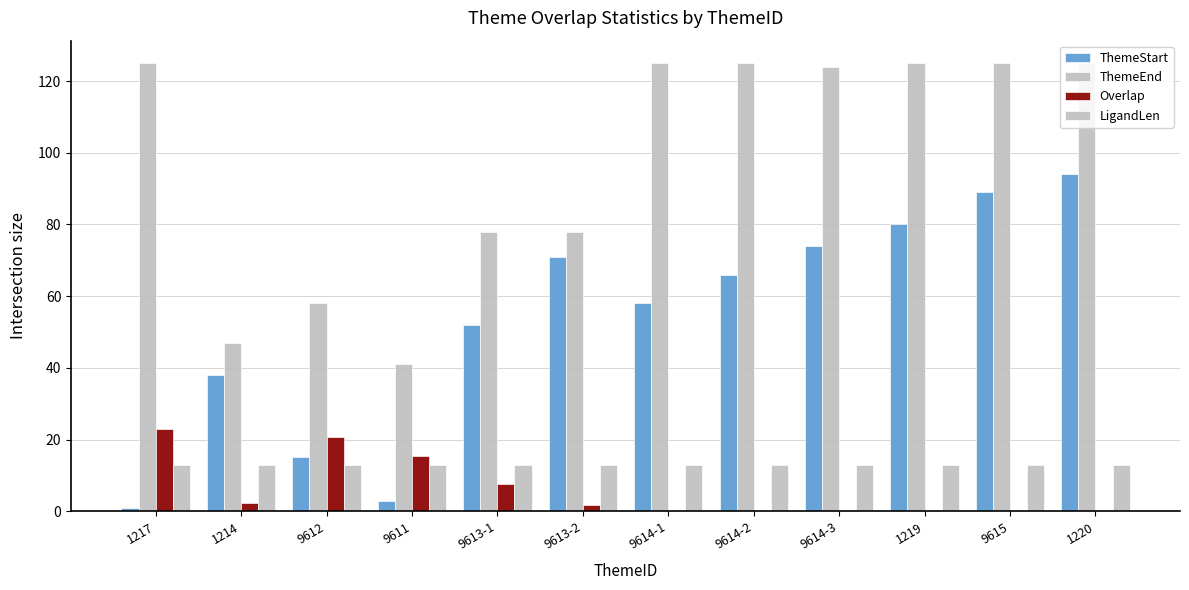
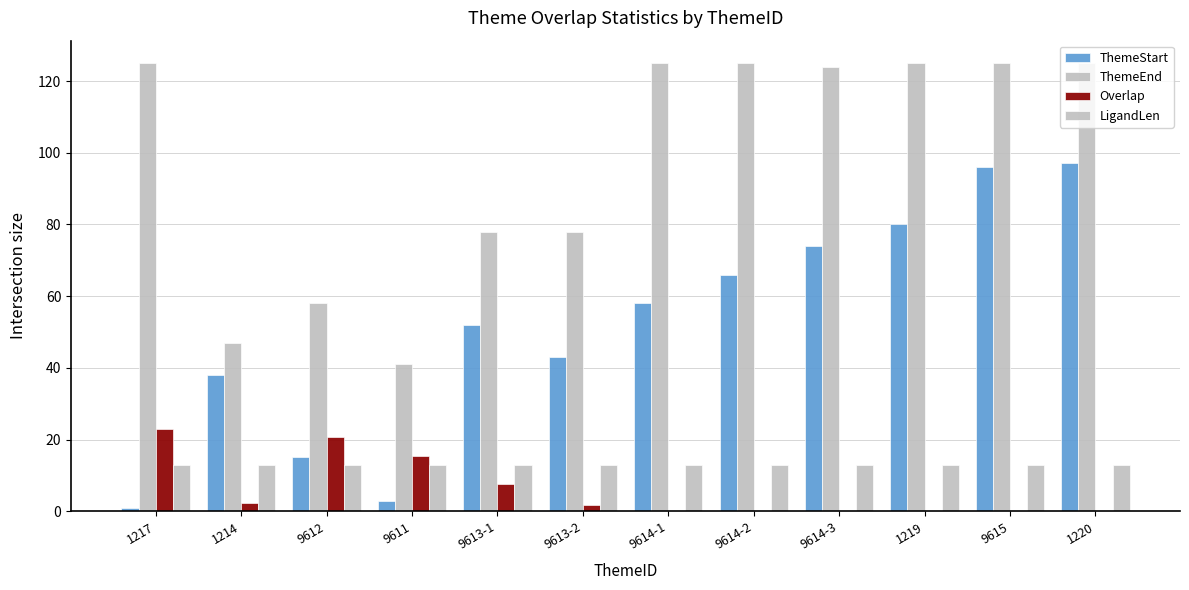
ThemeStart, 9613-2: 71 -> 43
ThemeStart, 9615: 89 -> 96
ThemeStart, 1220: 94 -> 97
